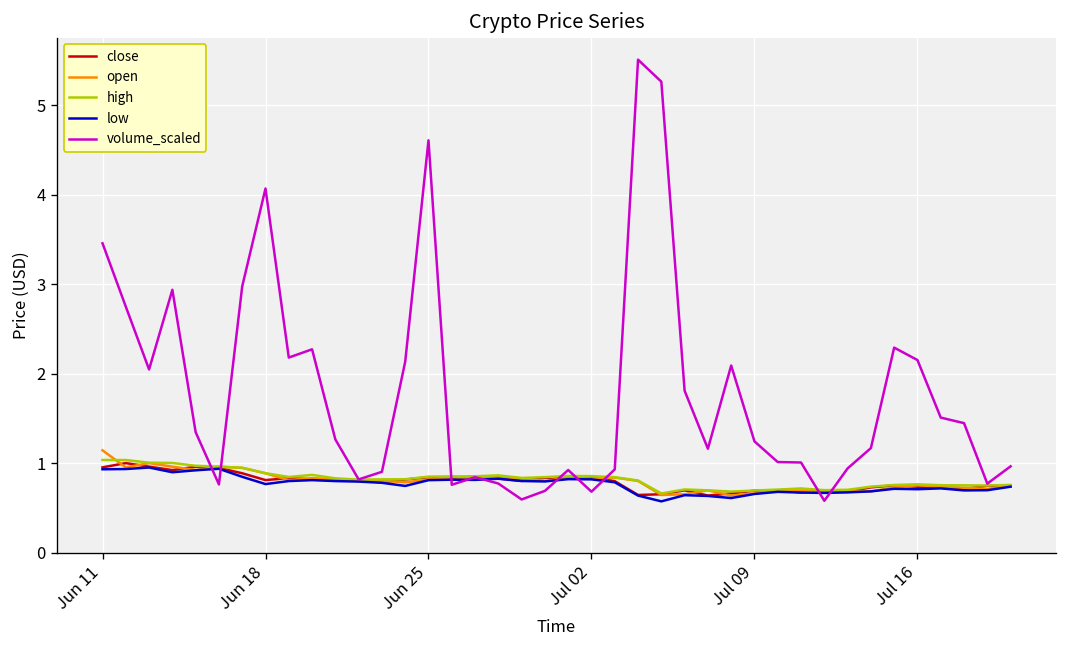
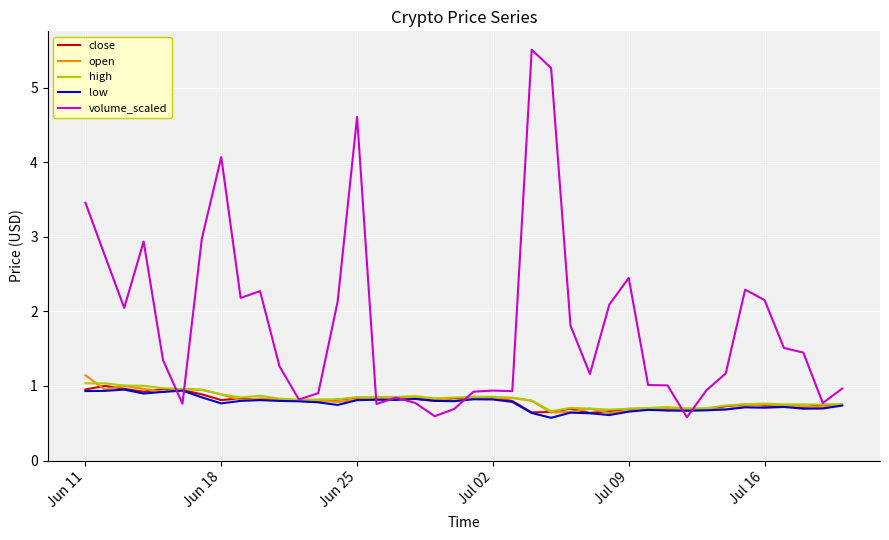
volume_scaled, Jul 02: 0.7 -> 0.9
volume_scaled, Jul 09: 1.2 -> 2.4
